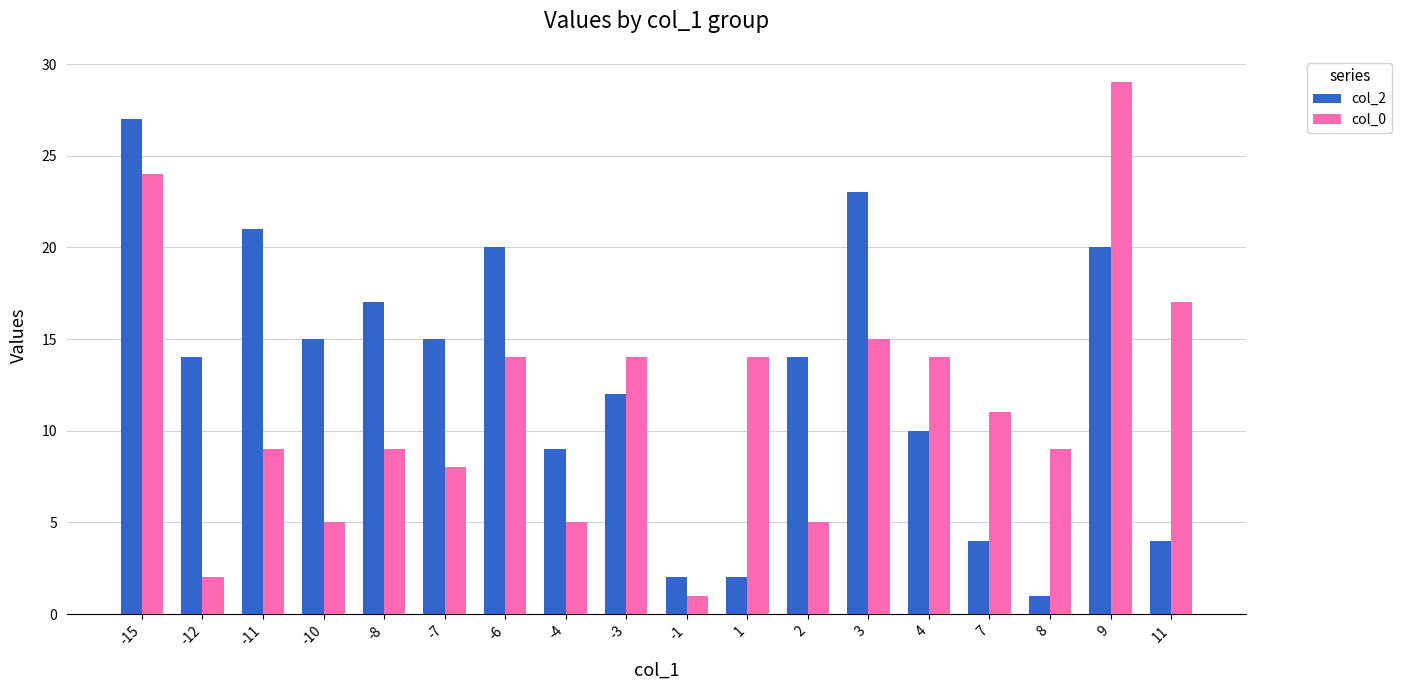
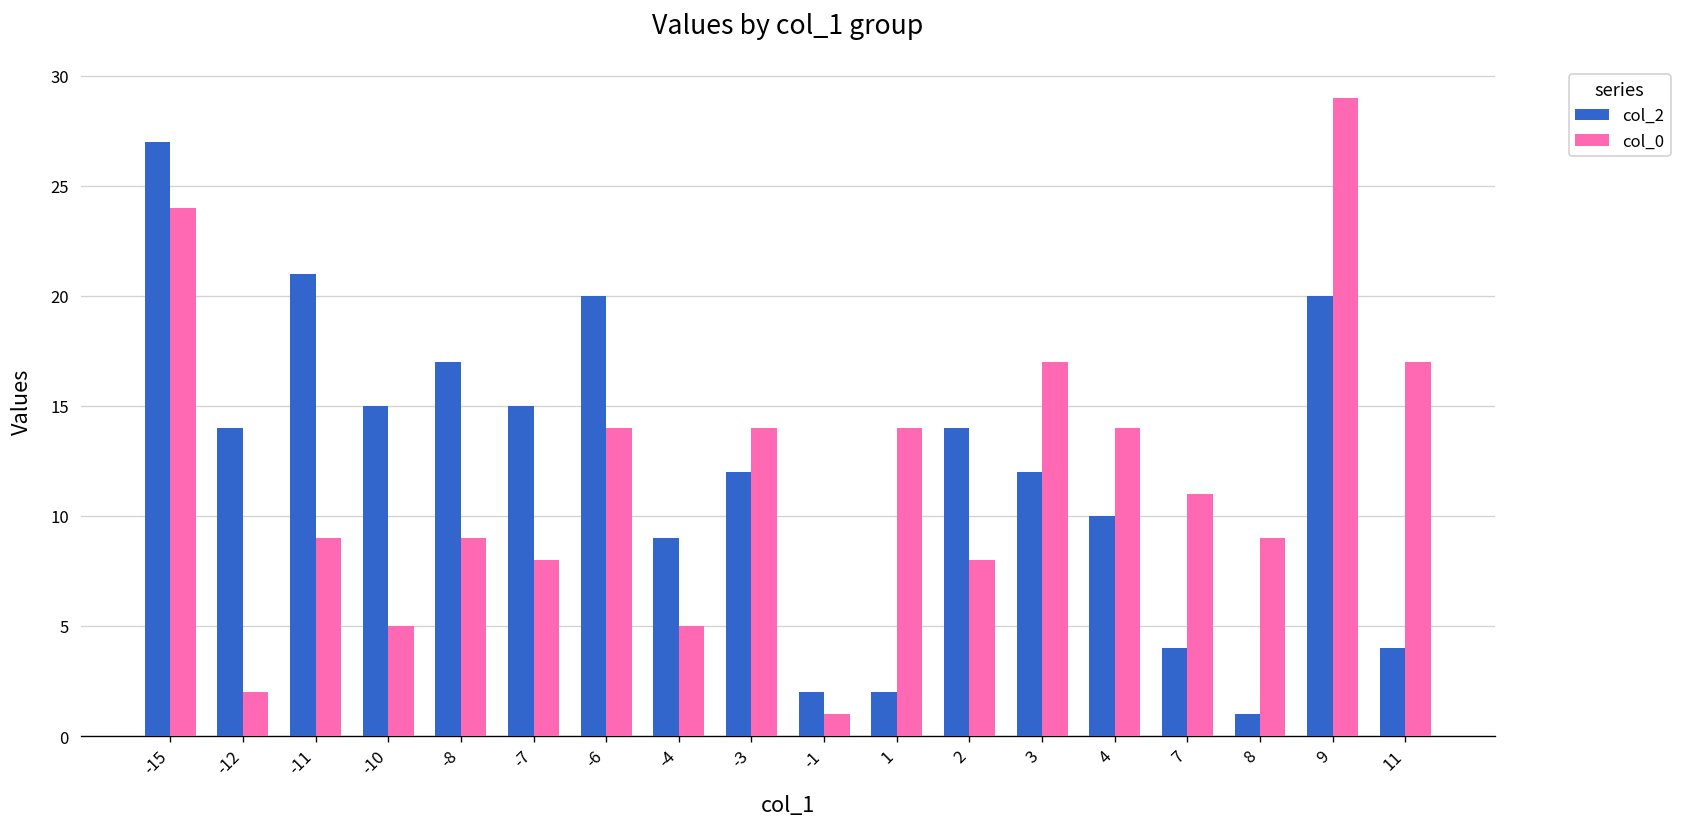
col_0, 2: 5 -> 8
col_2, 3: 23 -> 12
col_0, 3: 15 -> 17
